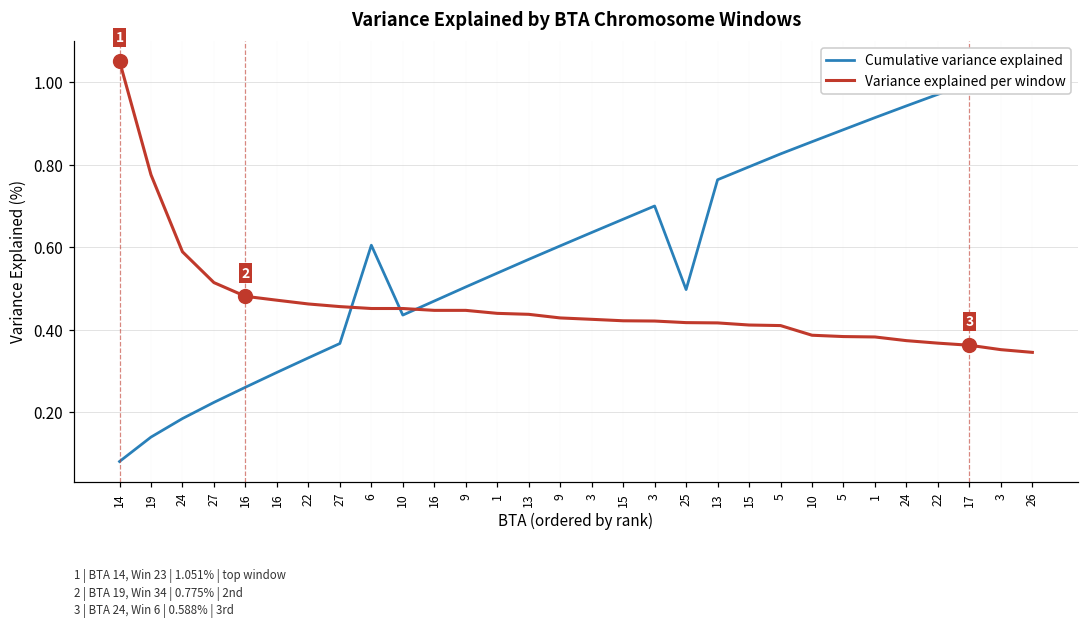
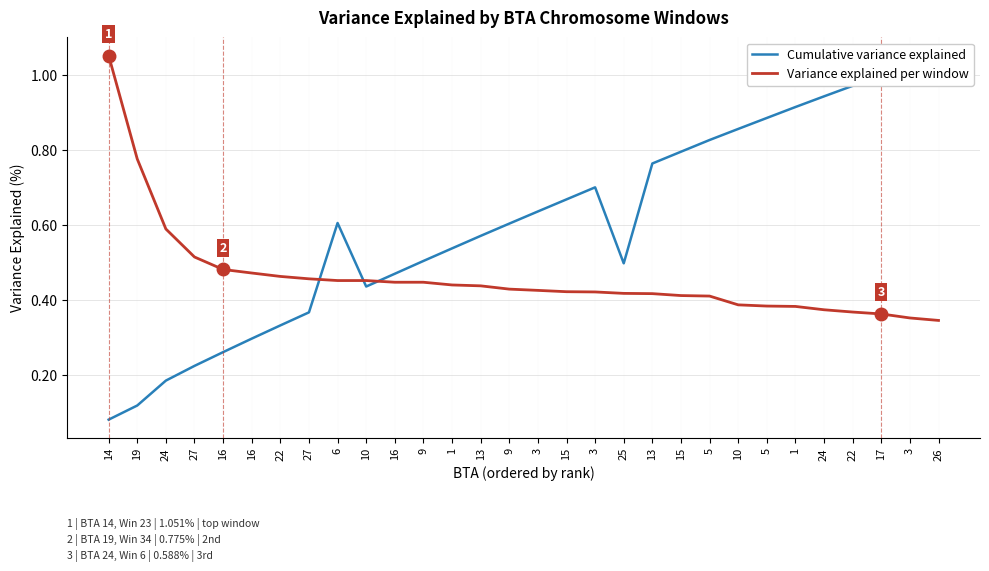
Cumulative variance explained, 19: 0.14 -> 0.12
